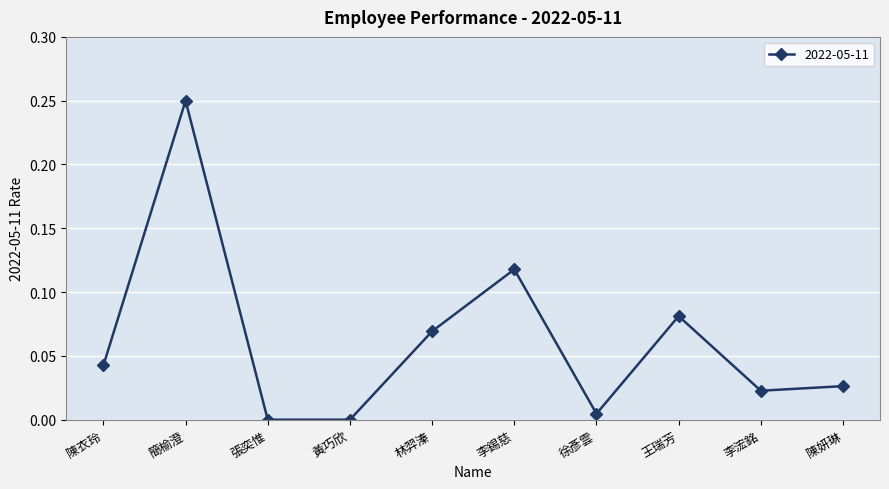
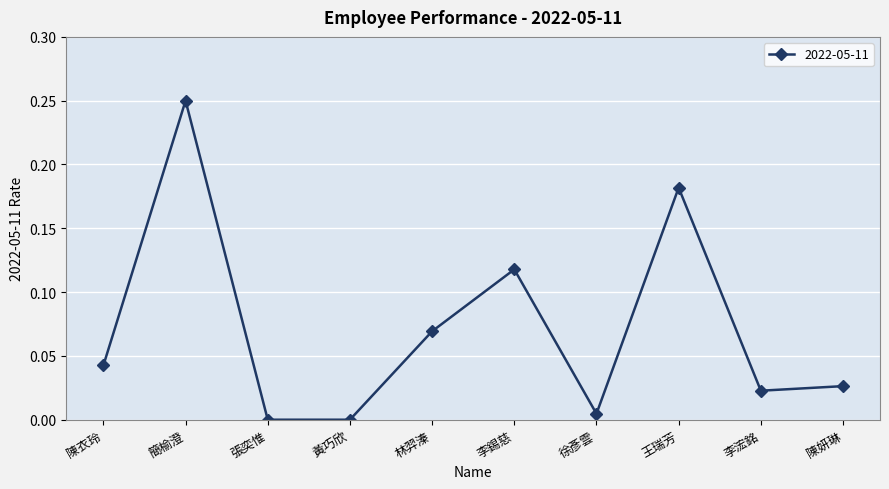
王瑞芳: 0.081 -> 0.182
